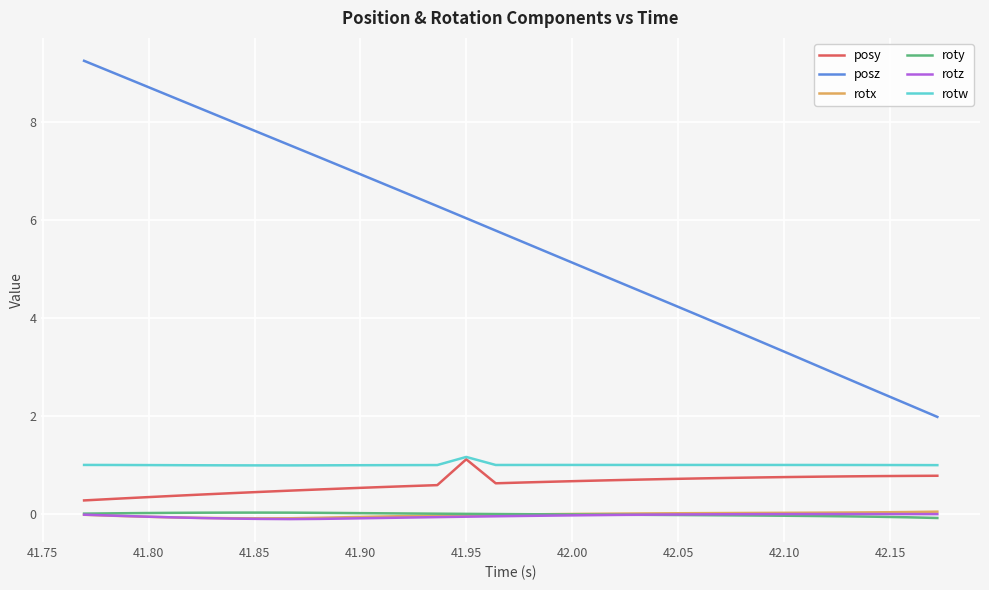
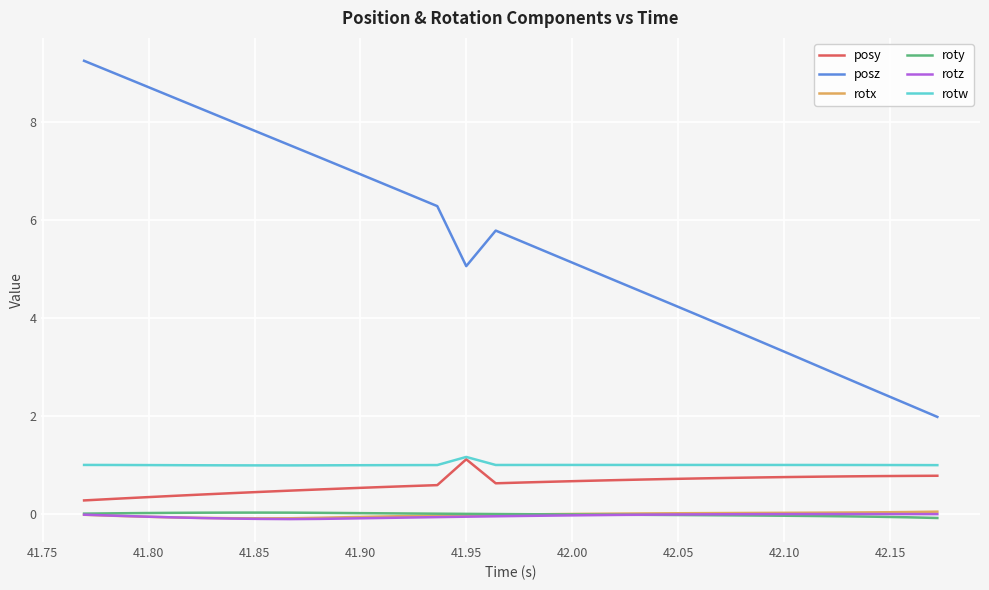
posz, 41.95: 6.0 -> 5.1
